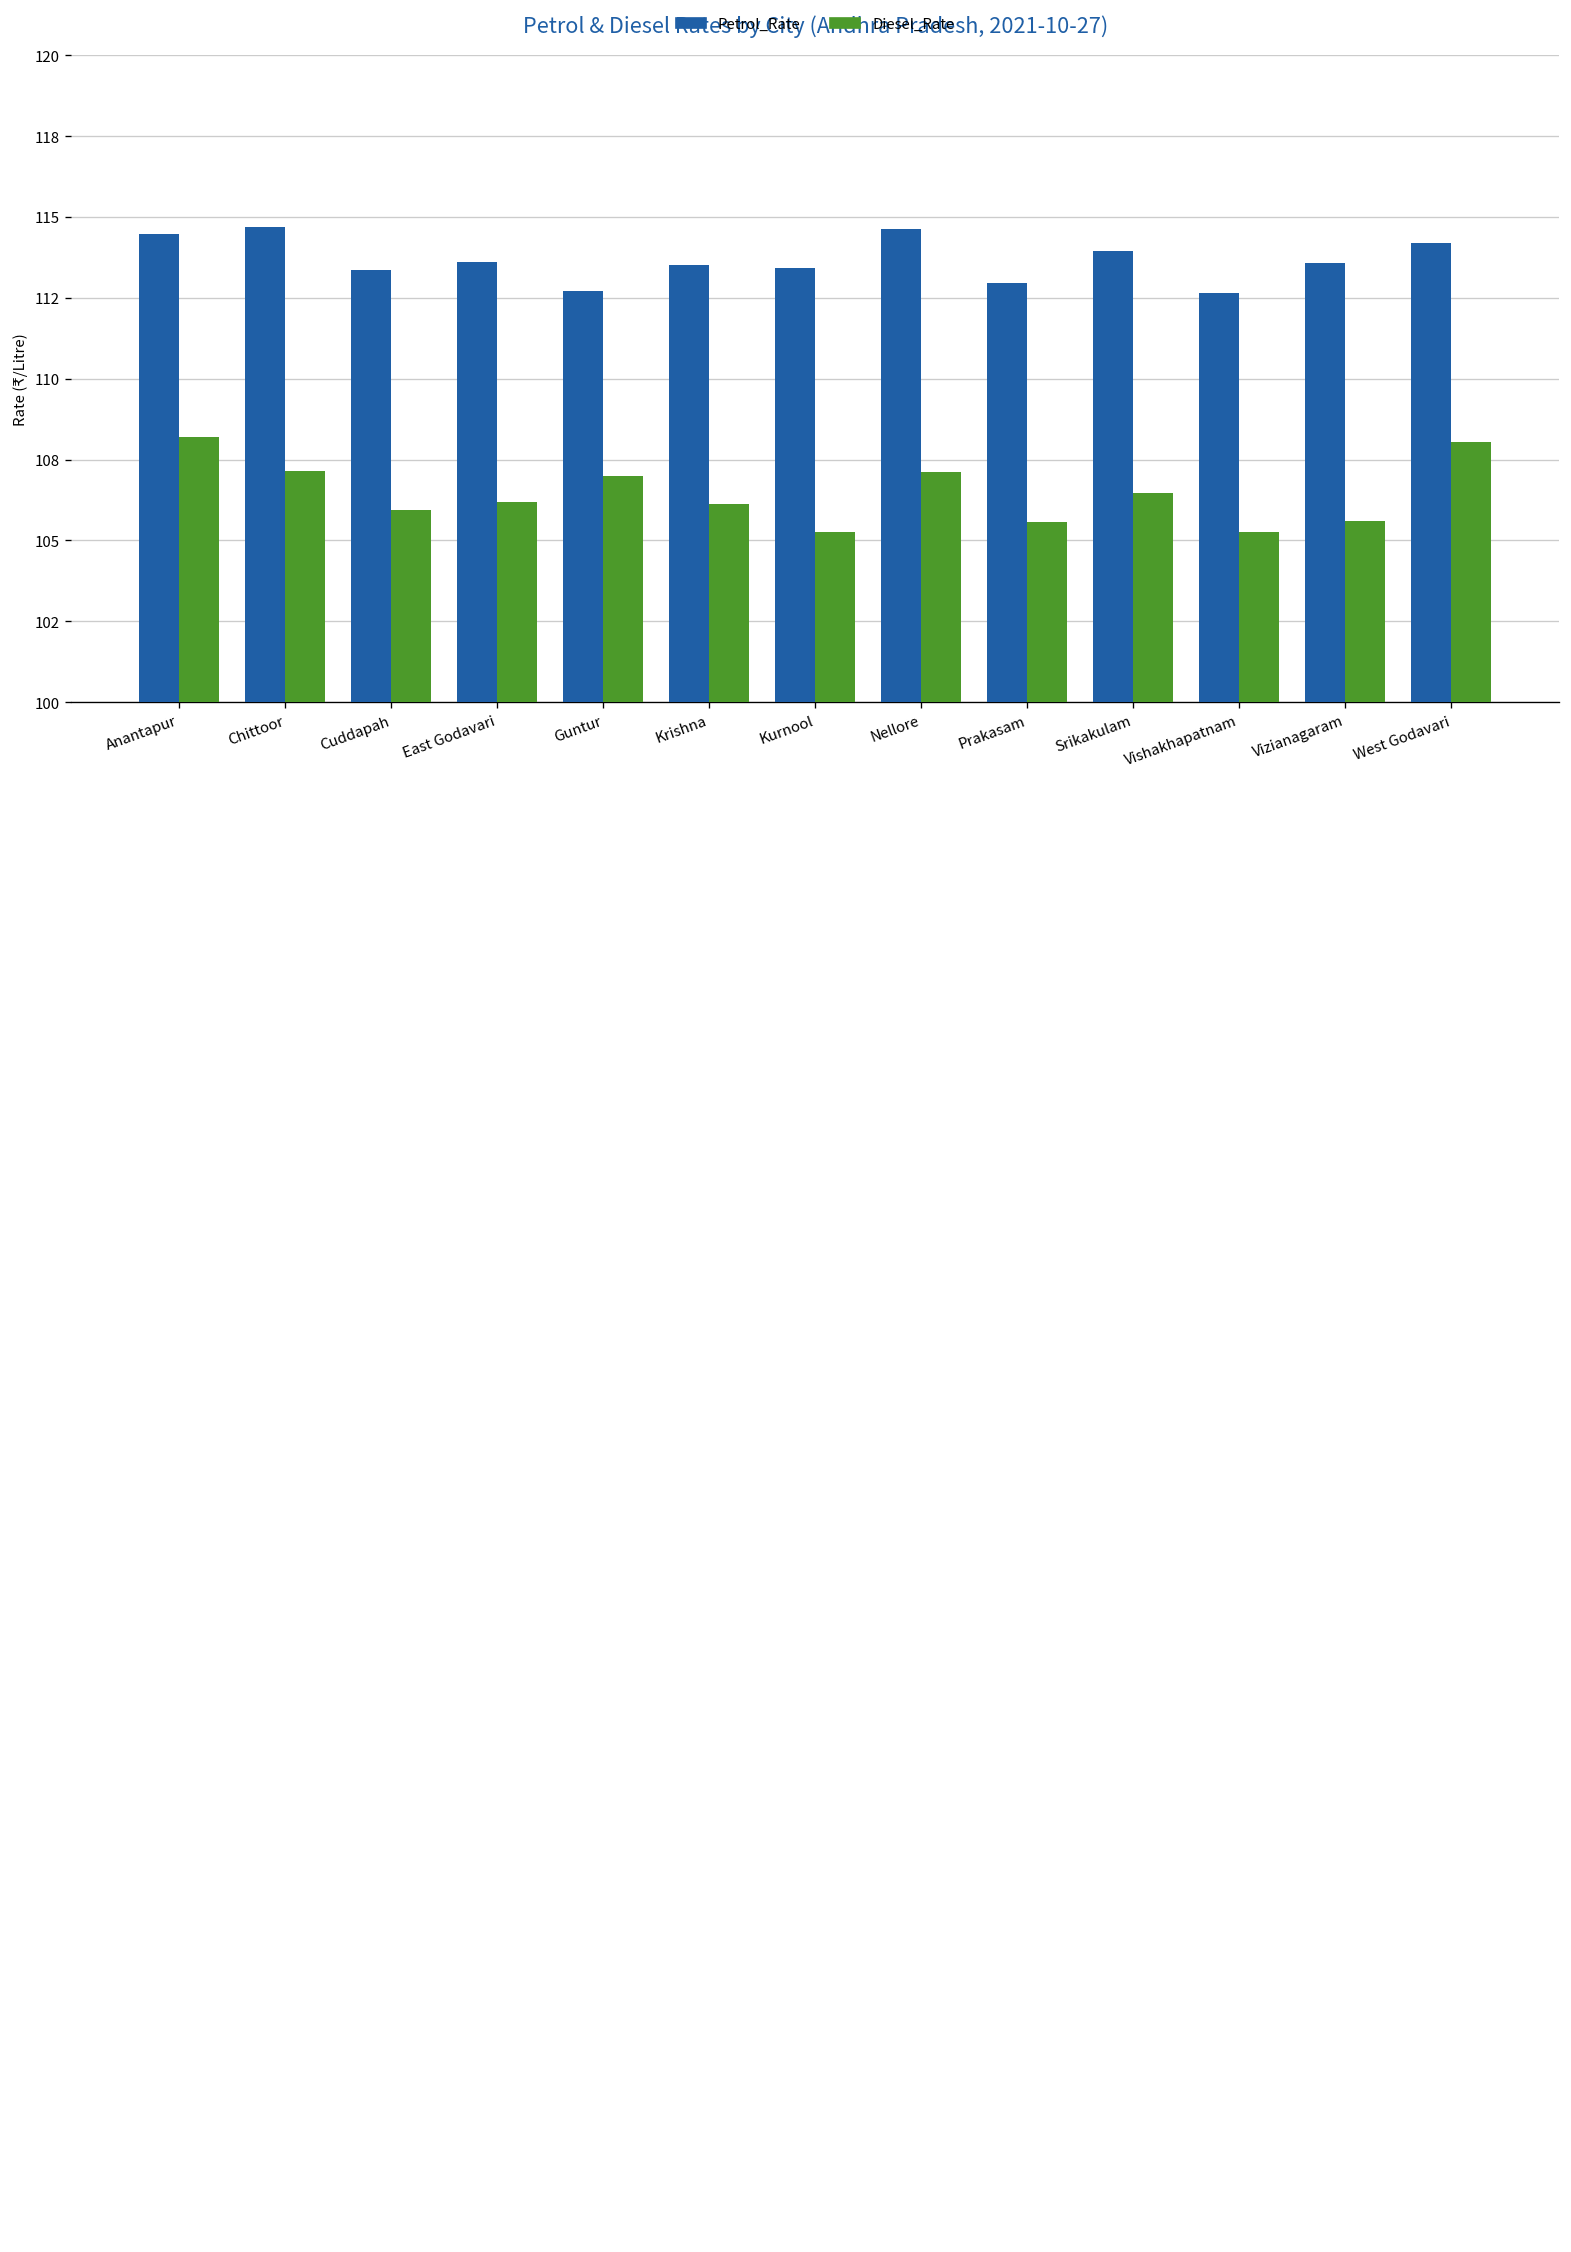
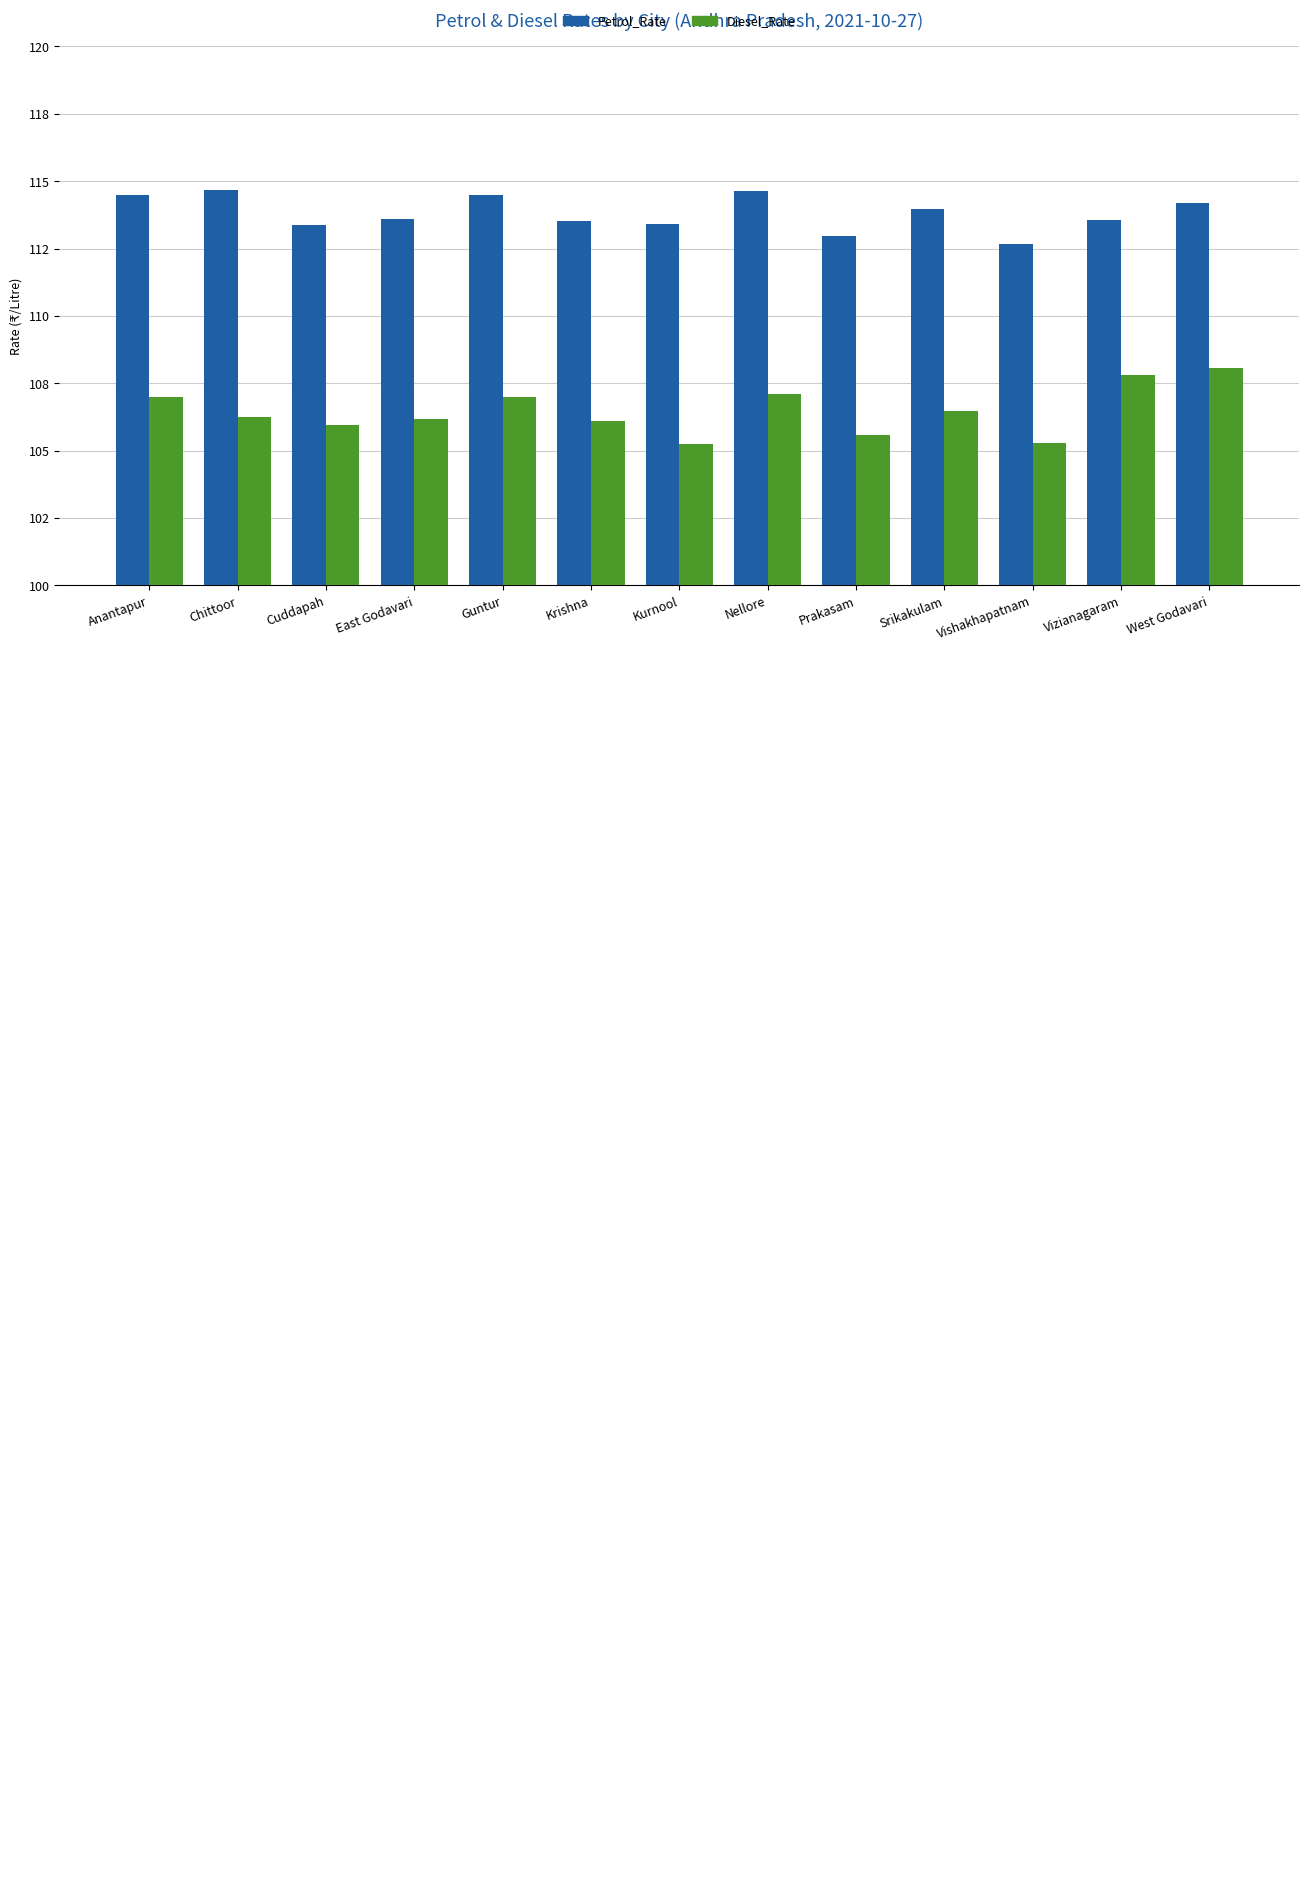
Diesel_Rate, Anantapur: 108.2 -> 107.0
Diesel_Rate, Chittoor: 107.1 -> 106.2
Petrol_Rate, Guntur: 112.7 -> 114.5
Diesel_Rate, Vizianagaram: 105.6 -> 107.8
